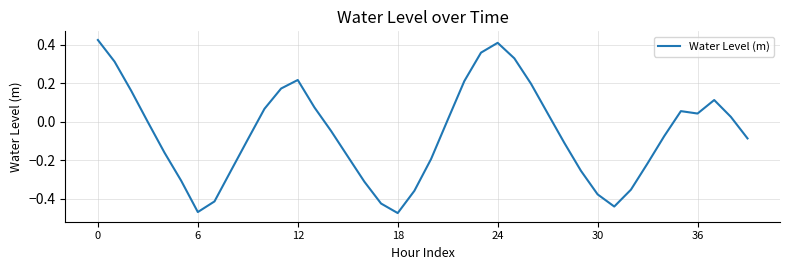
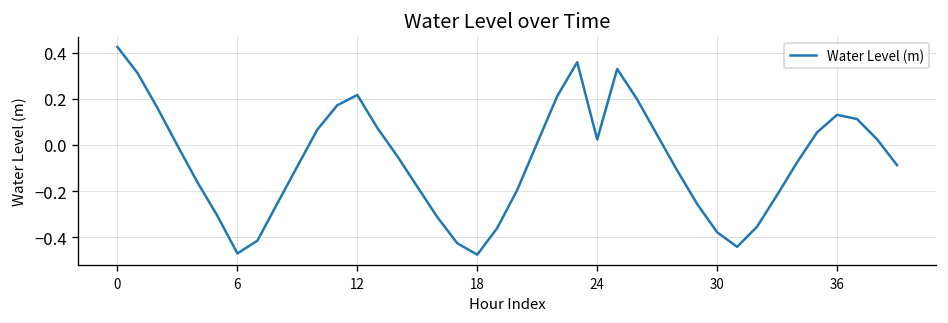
24: 0.41 -> 0.02
36: 0.04 -> 0.13
